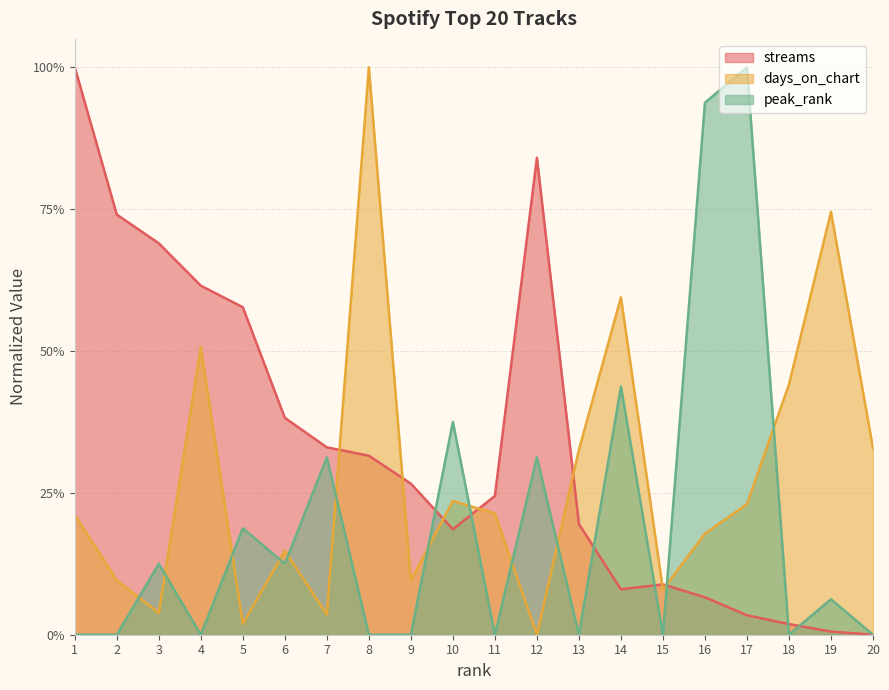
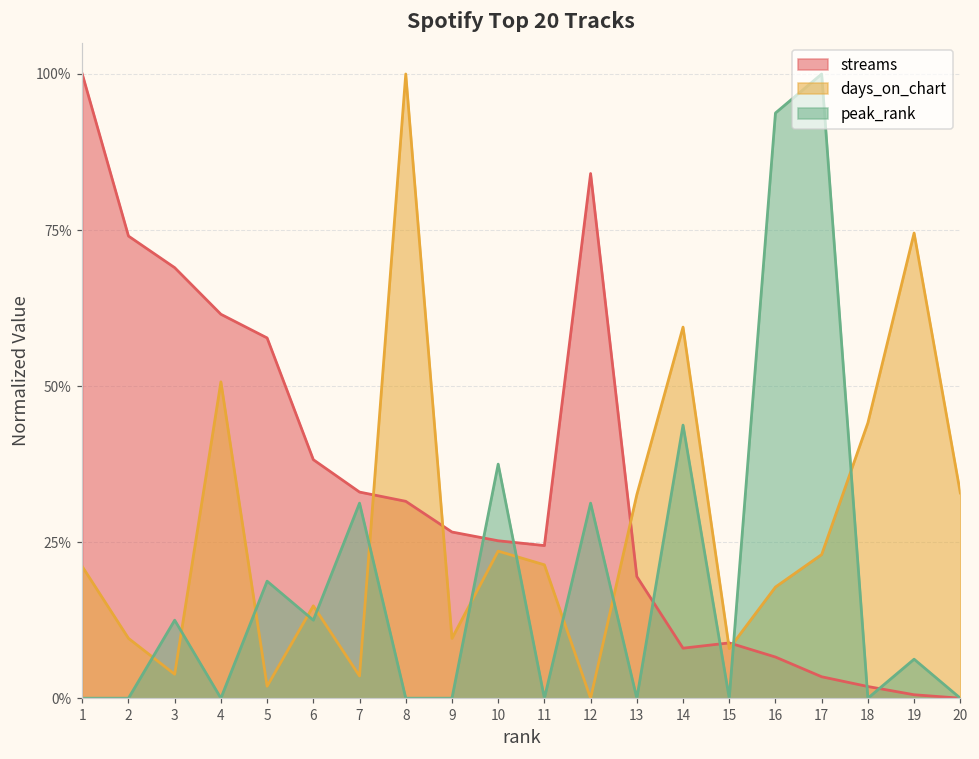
streams, 10: 19% -> 25%
